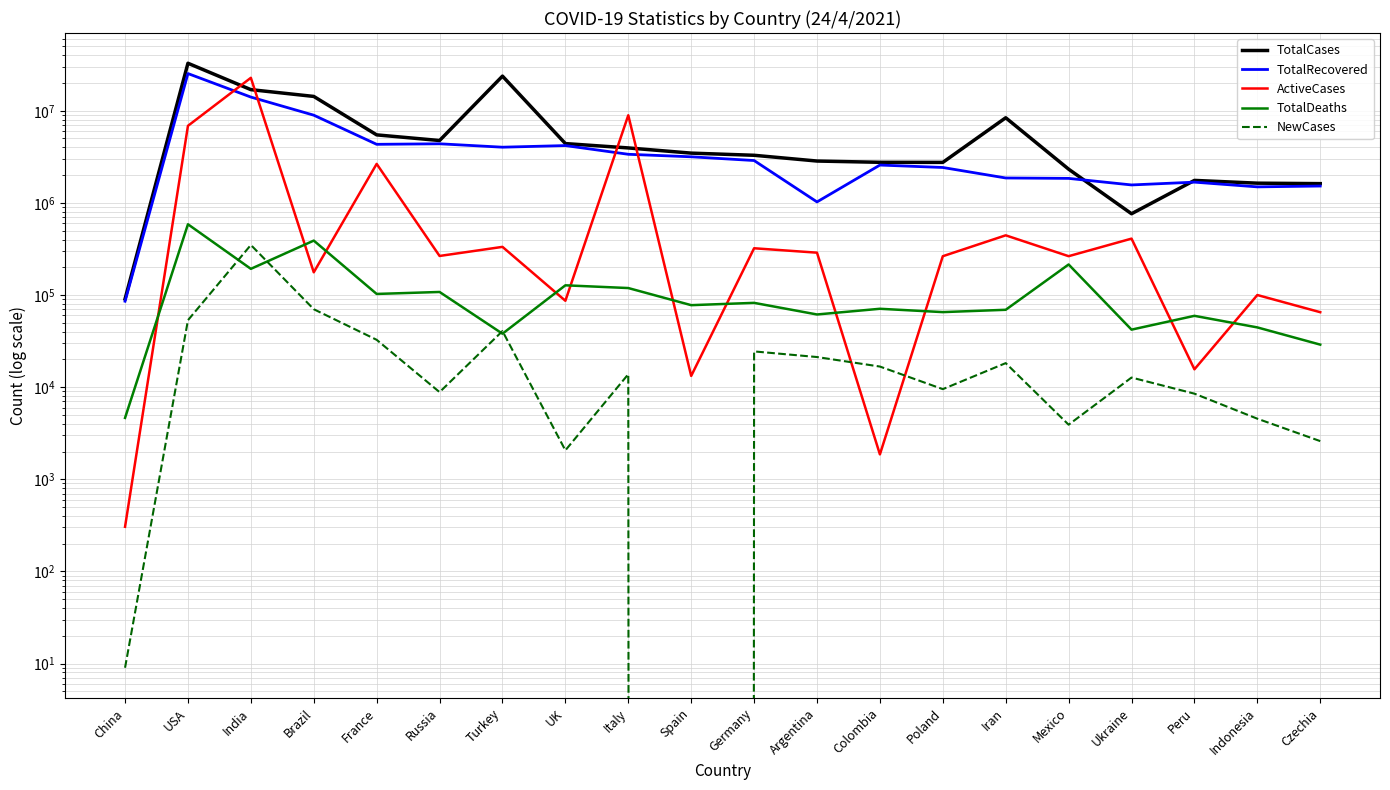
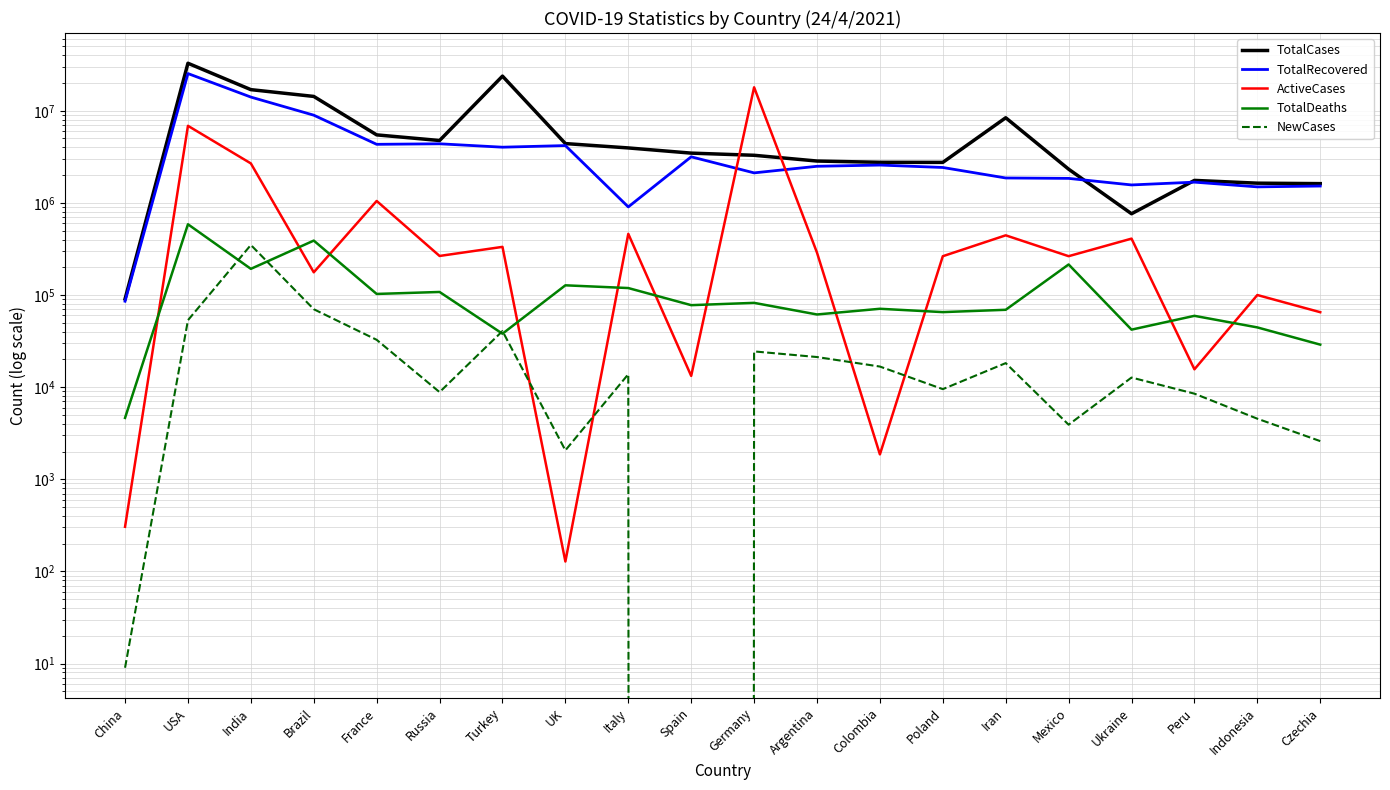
ActiveCases, India: 23000000 -> 2700000
ActiveCases, France: 2600000 -> 1000000
ActiveCases, UK: 90000 -> 130
TotalRecovered, Italy: 3400000 -> 900000
ActiveCases, Italy: 9000000 -> 500000
TotalRecovered, Germany: 2900000 -> 2100000
ActiveCases, Germany: 320000 -> 18000000
TotalRecovered, Argentina: 1000000 -> 2500000
